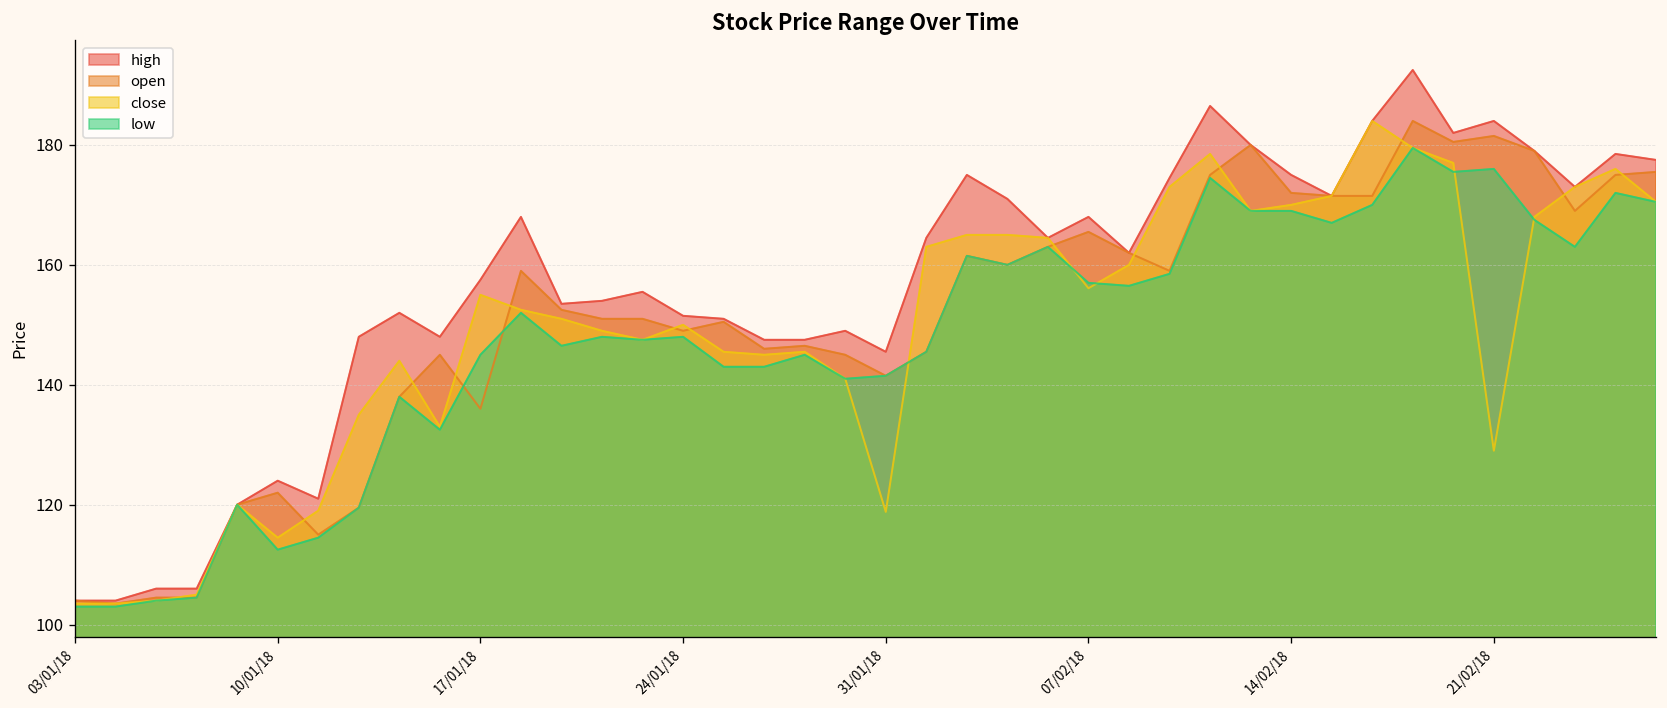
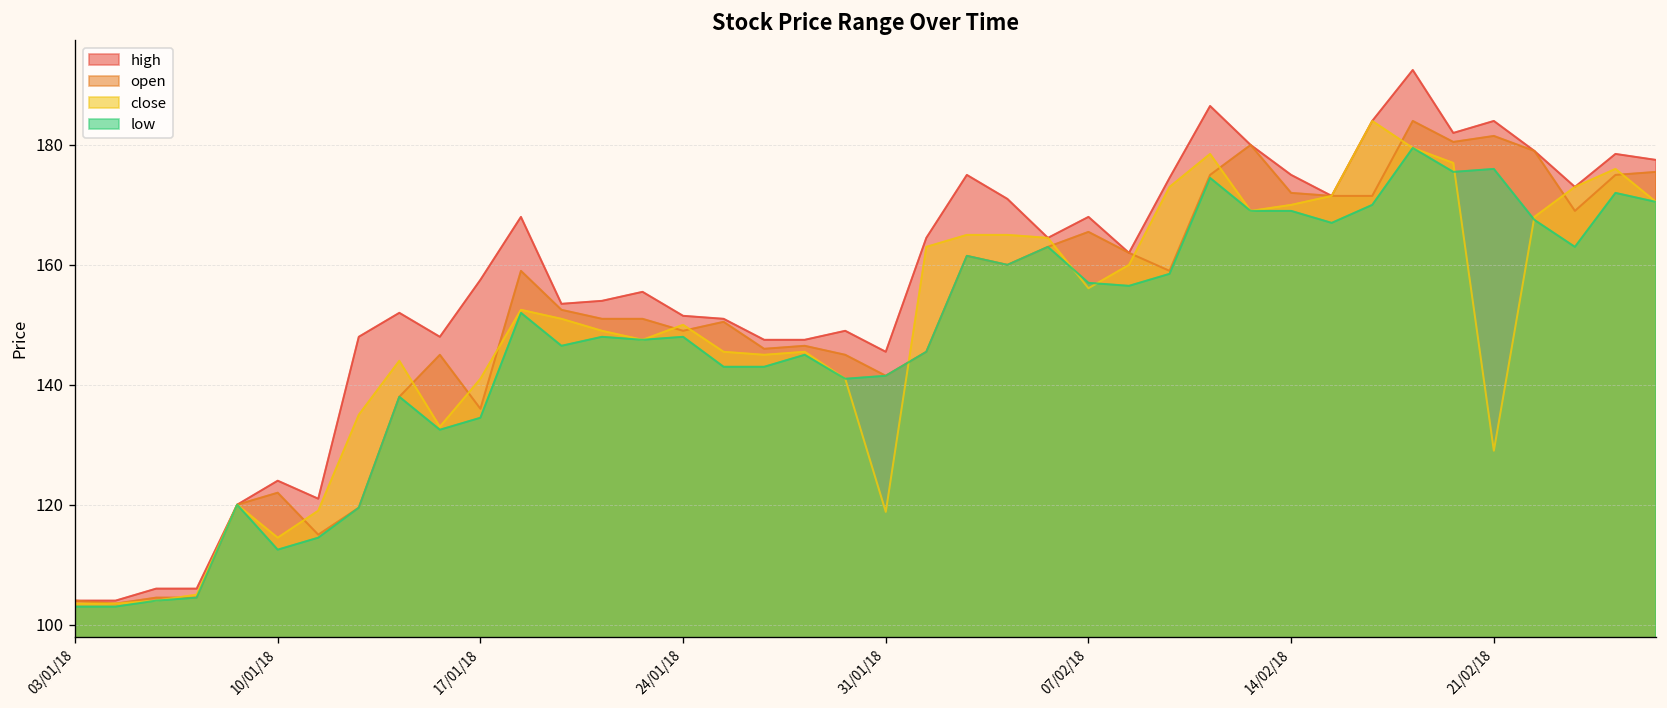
close, 17/01/18: 155 -> 141
low, 17/01/18: 145 -> 135
